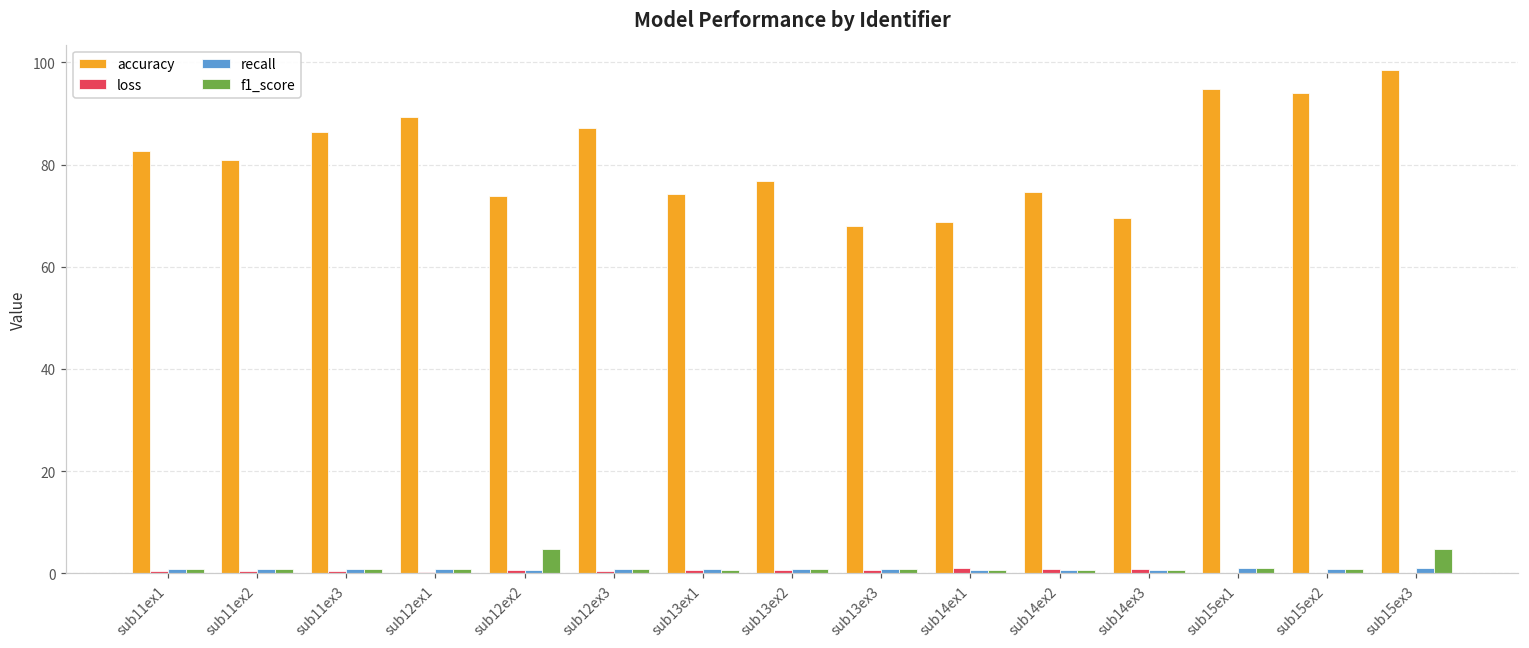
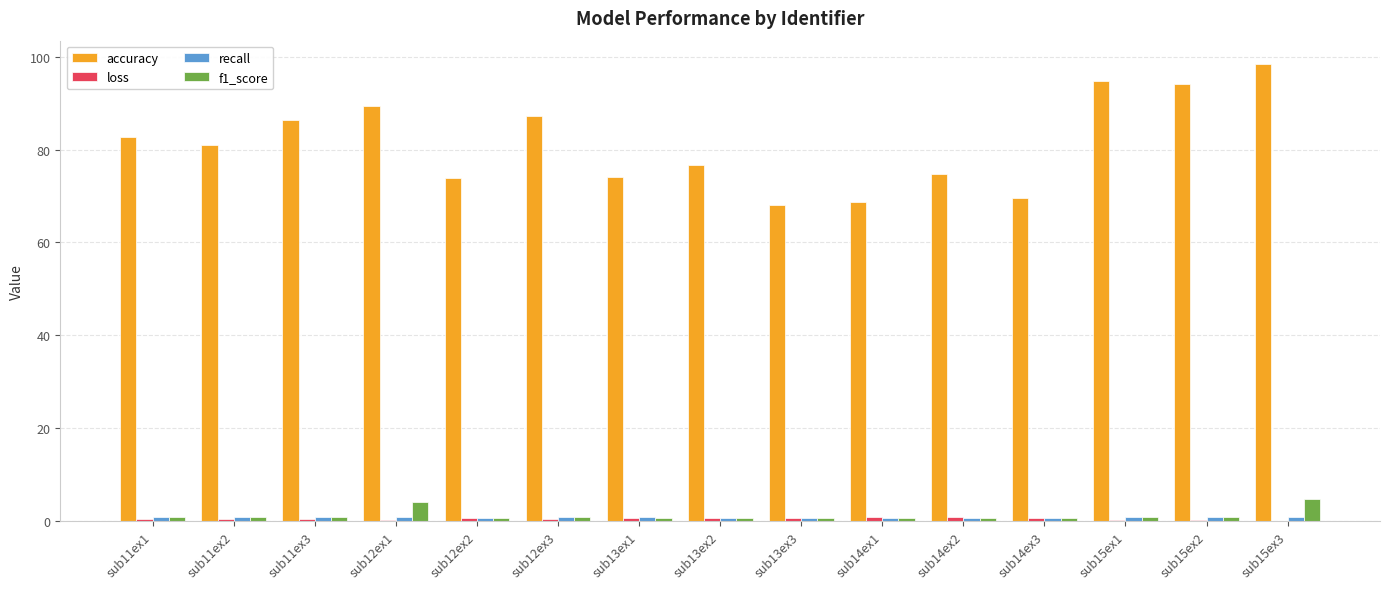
f1_score, sub12ex1: 1 -> 4
f1_score, sub12ex2: 5 -> 1
